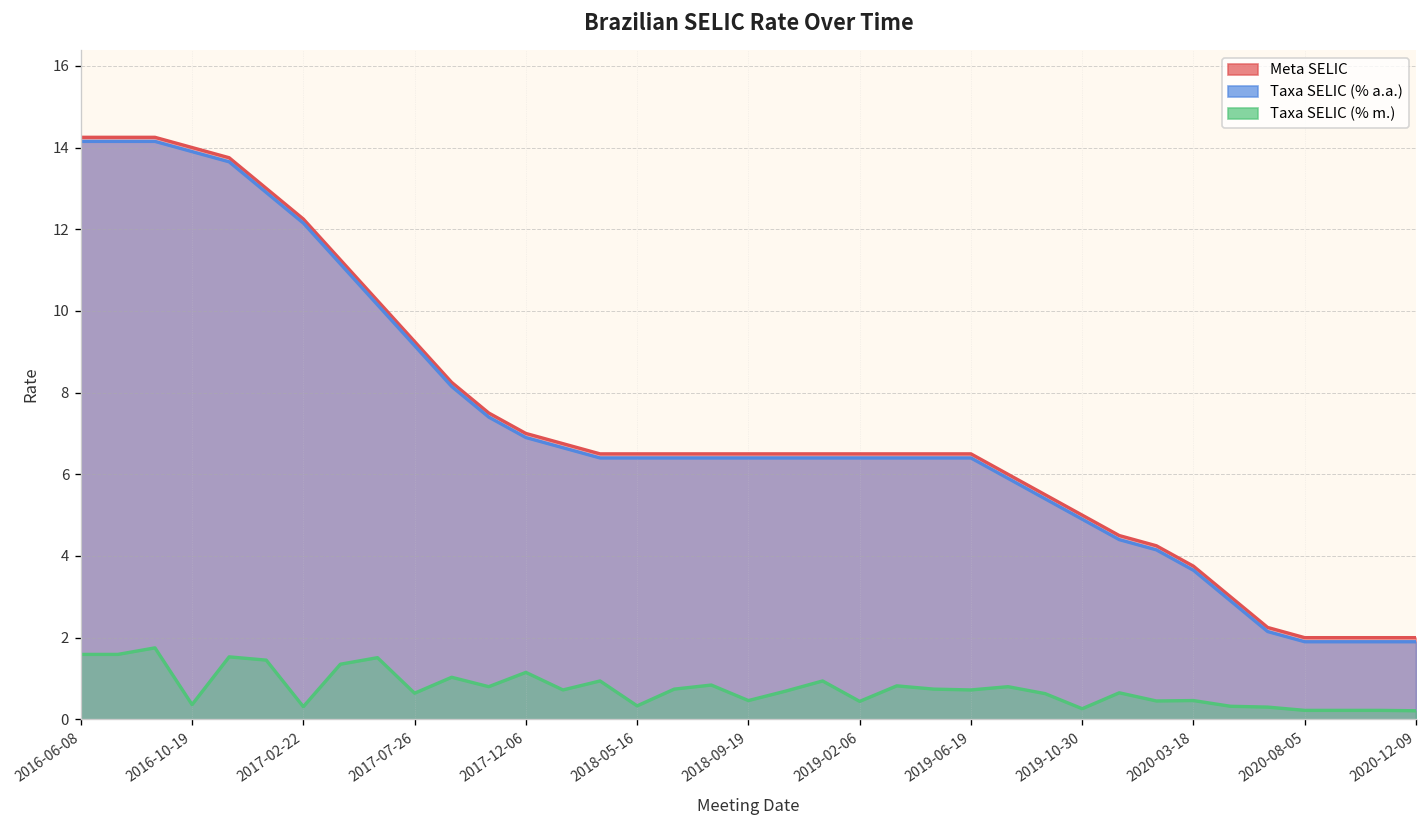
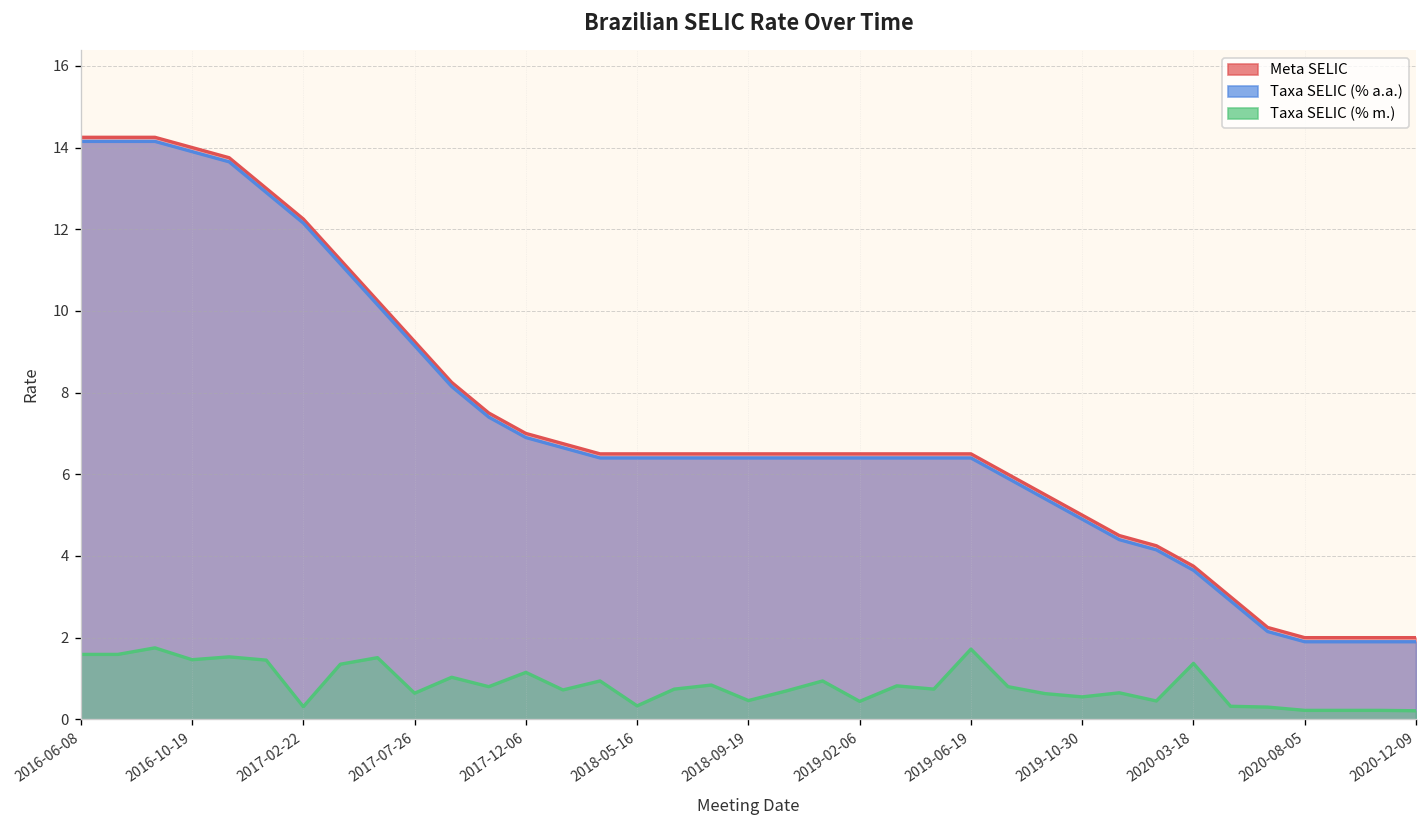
Taxa SELIC (% m.), 2016-10-19: 0.4 -> 1.5
Taxa SELIC (% m.), 2019-06-19: 0.7 -> 1.7
Taxa SELIC (% m.), 2019-10-30: 0.3 -> 0.6
Taxa SELIC (% m.), 2020-03-18: 0.5 -> 1.4
